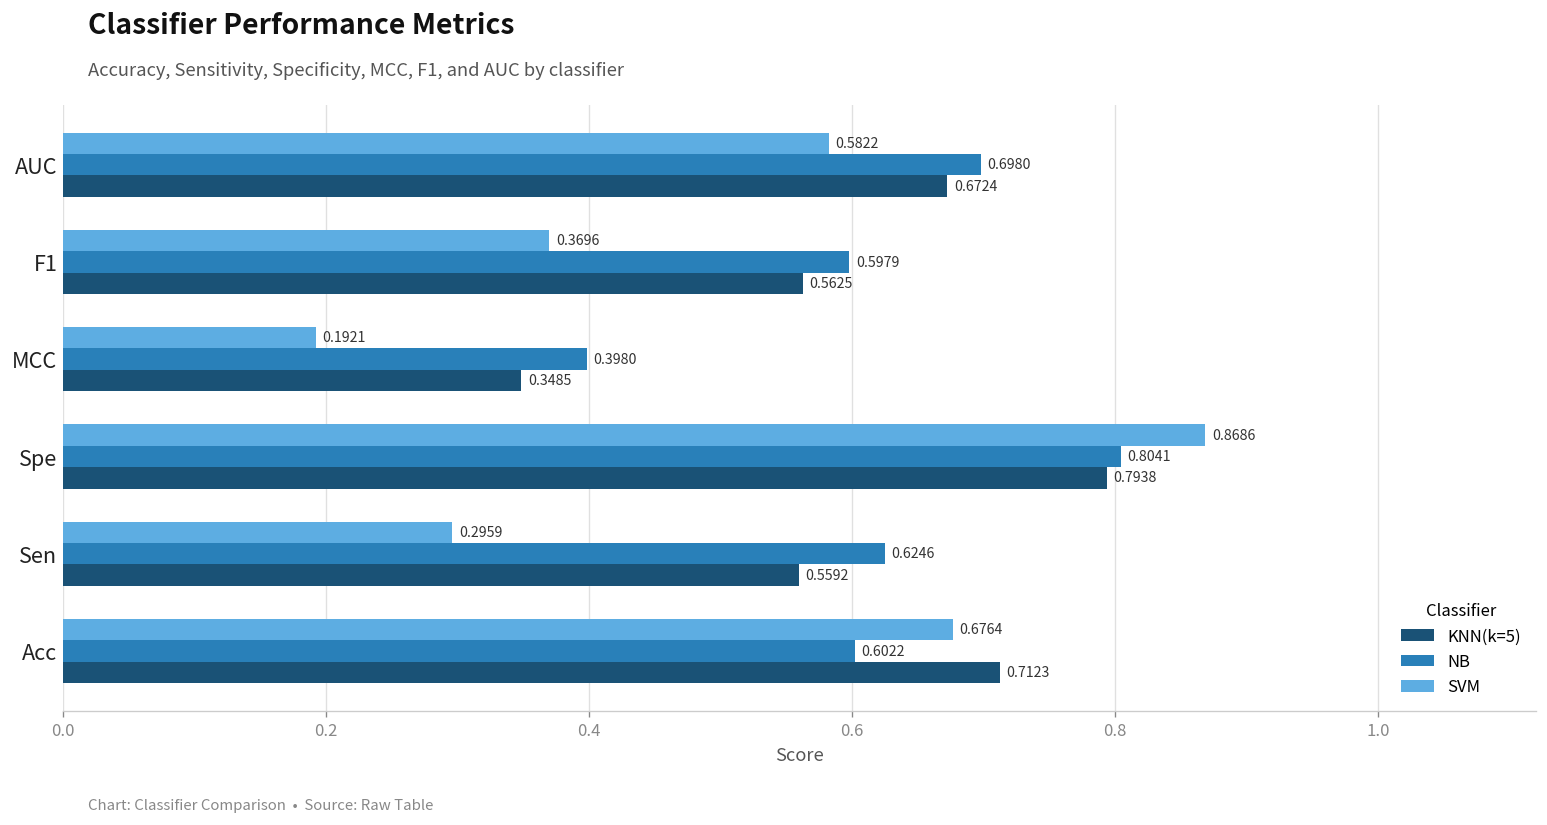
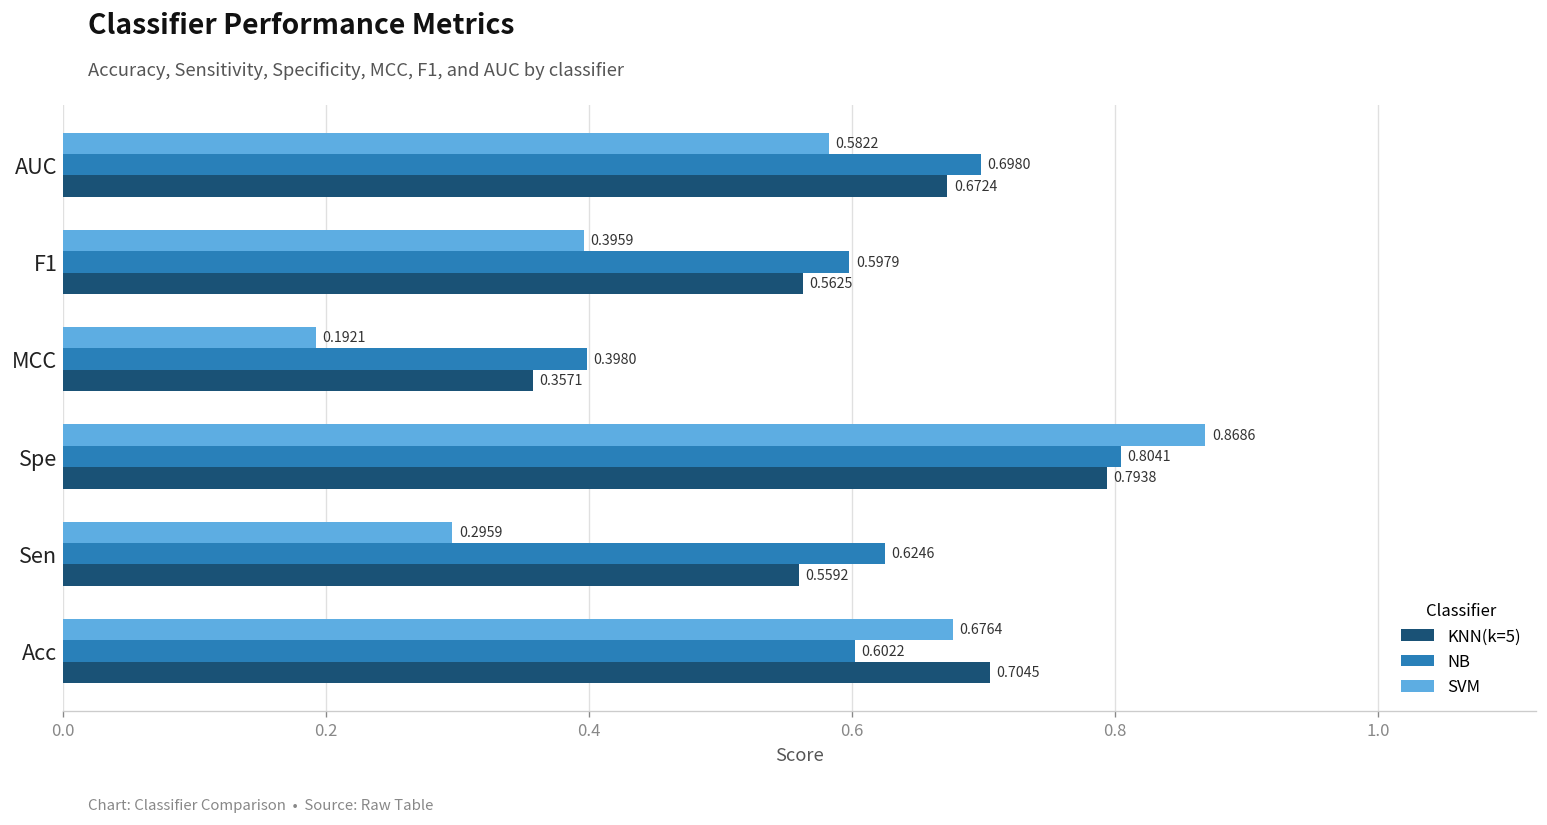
SVM, F1: 0.3696 -> 0.3959
KNN(k=5), MCC: 0.3485 -> 0.3571
KNN(k=5), Acc: 0.7123 -> 0.7045
